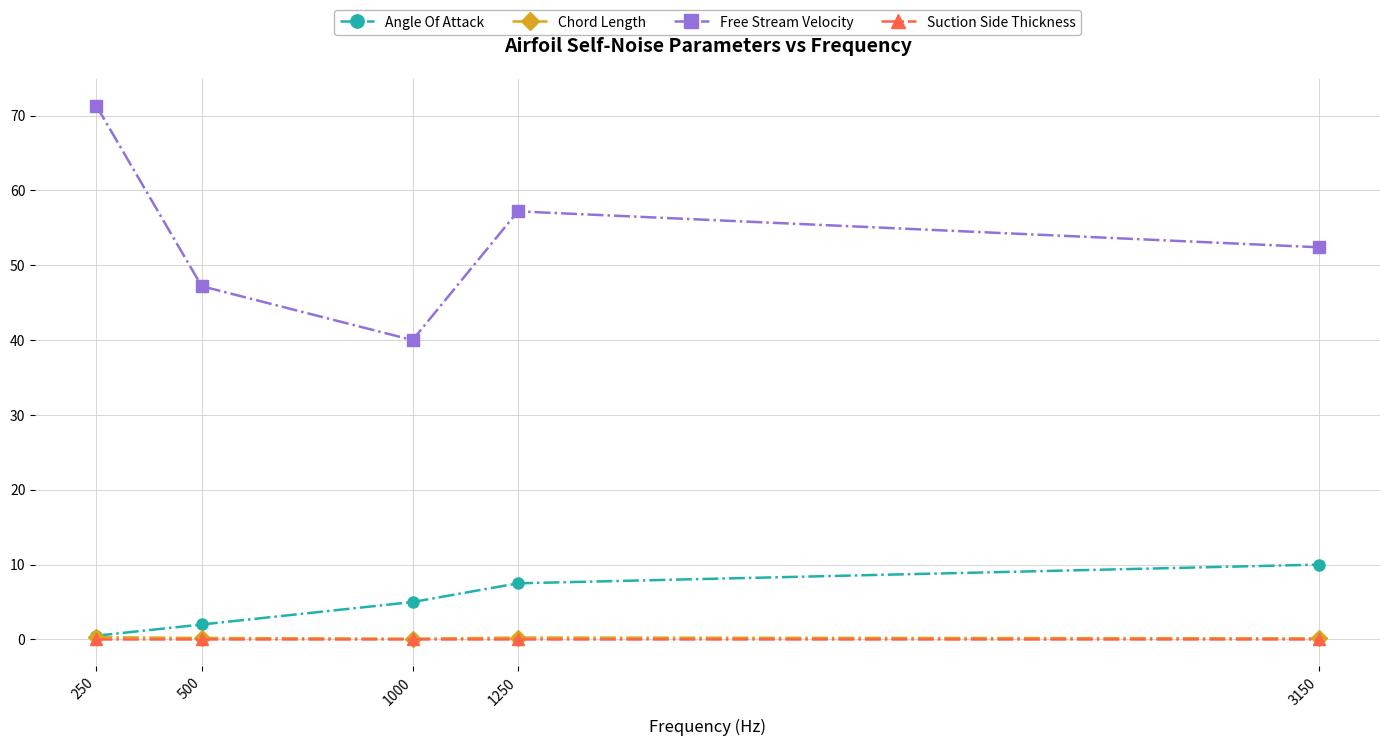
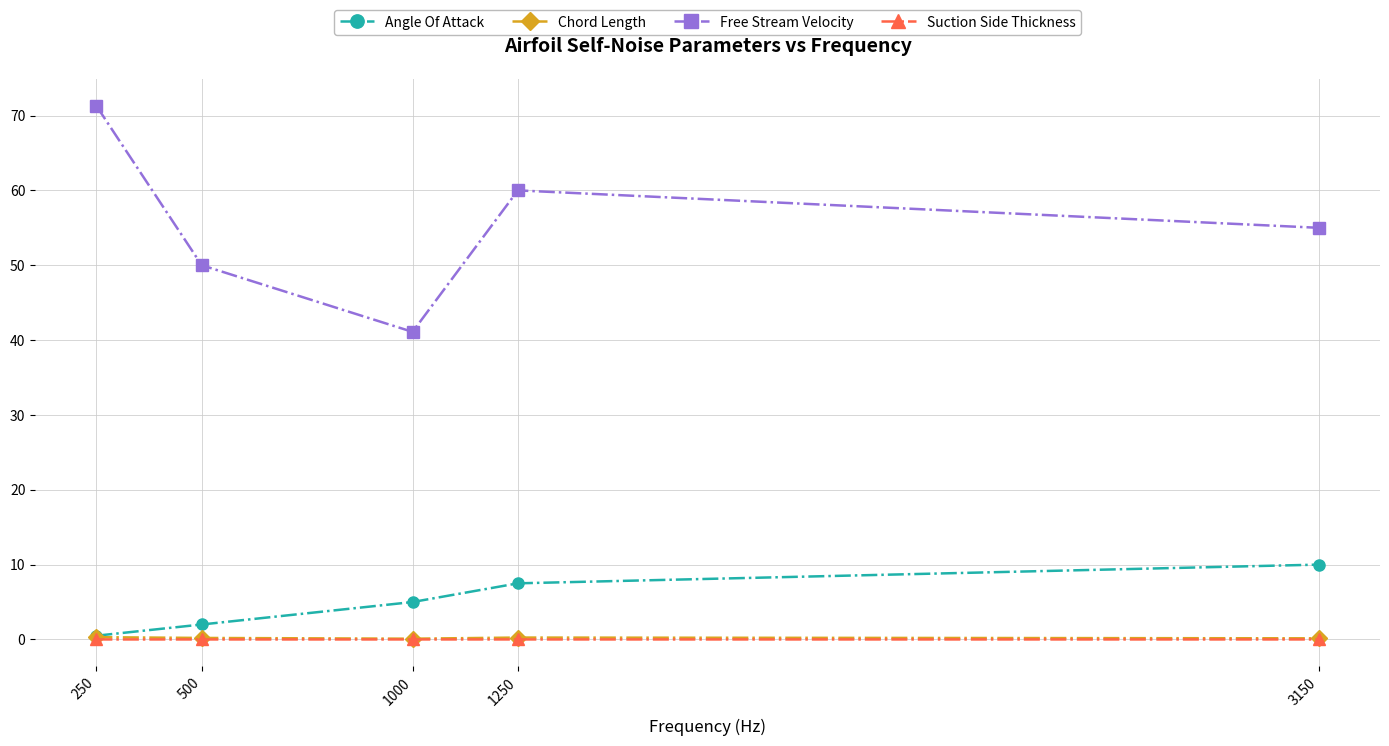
Free Stream Velocity, 500: 47 -> 50
Free Stream Velocity, 1000: 40 -> 41
Free Stream Velocity, 1250: 57 -> 60
Free Stream Velocity, 3150: 52 -> 55
